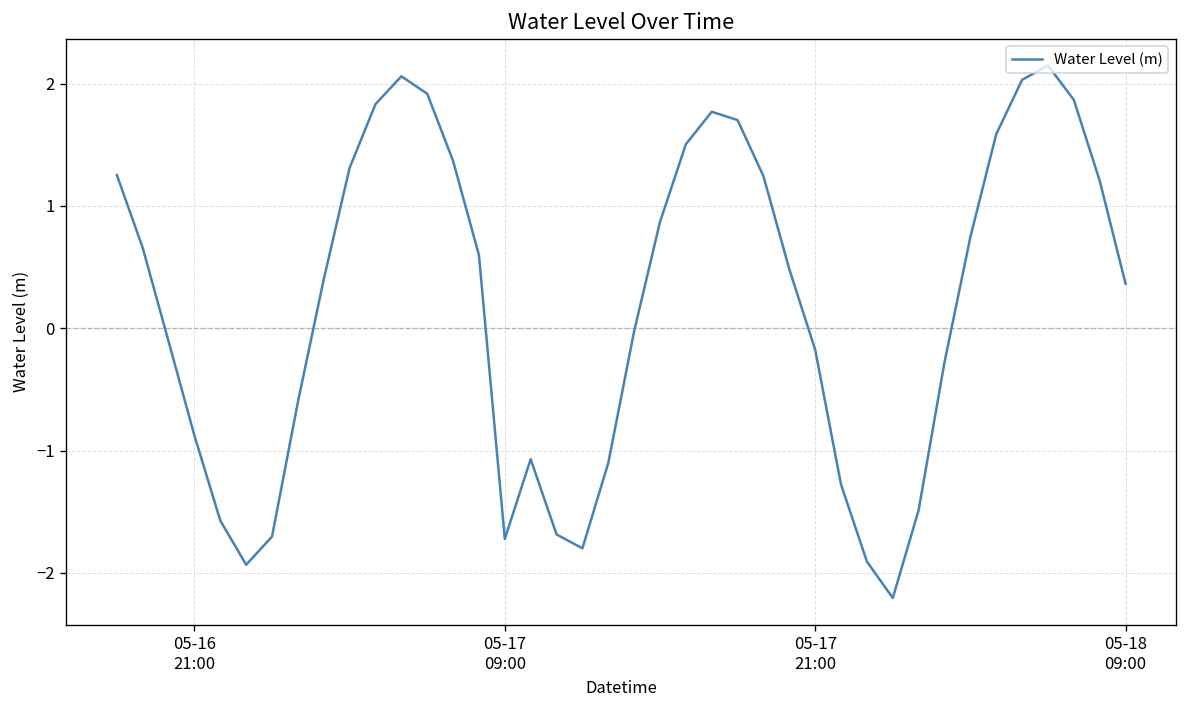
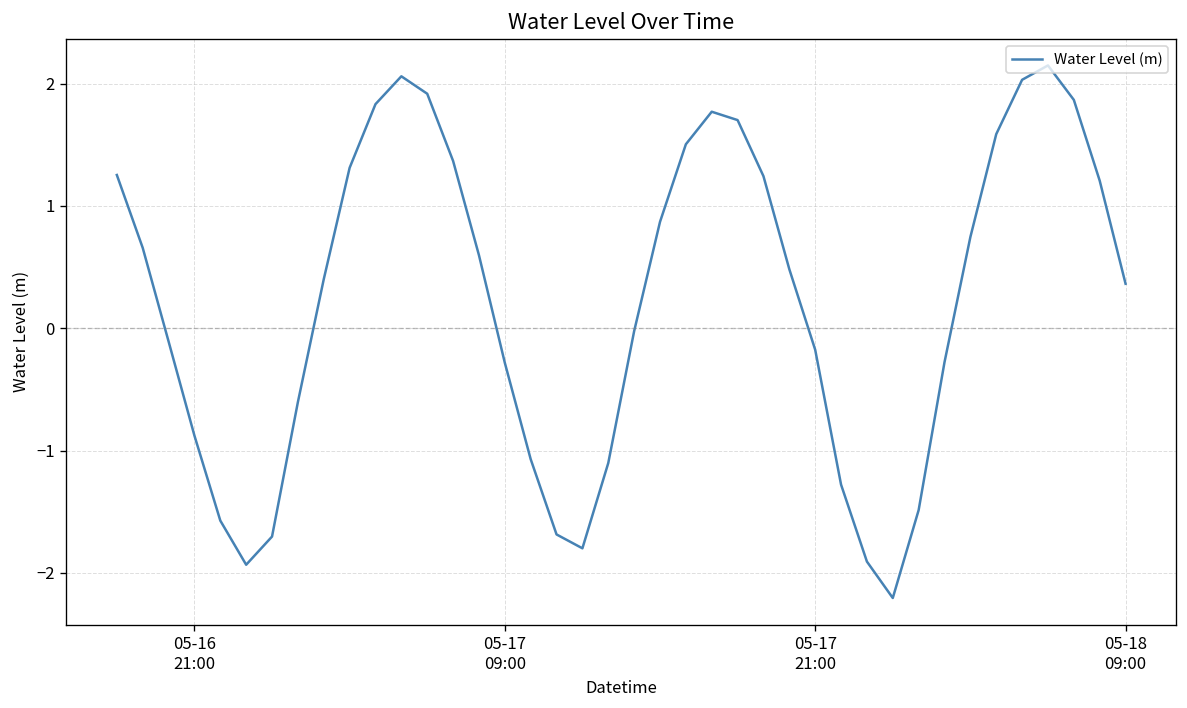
05-17 09:00: -1.72 -> -0.28
